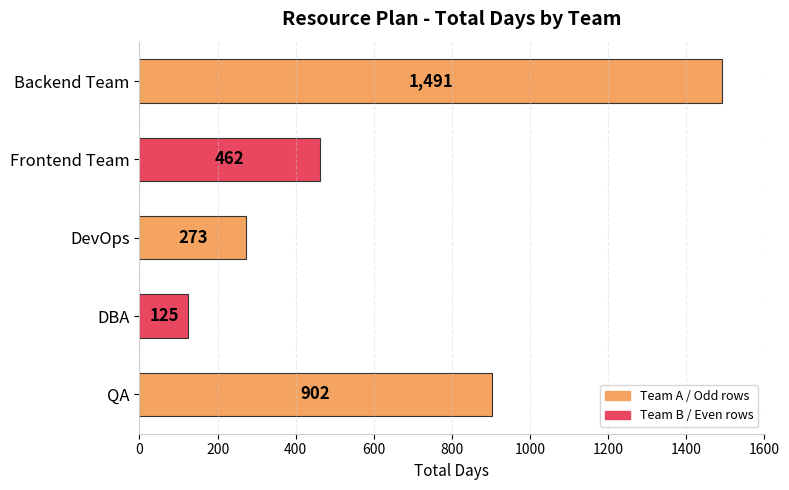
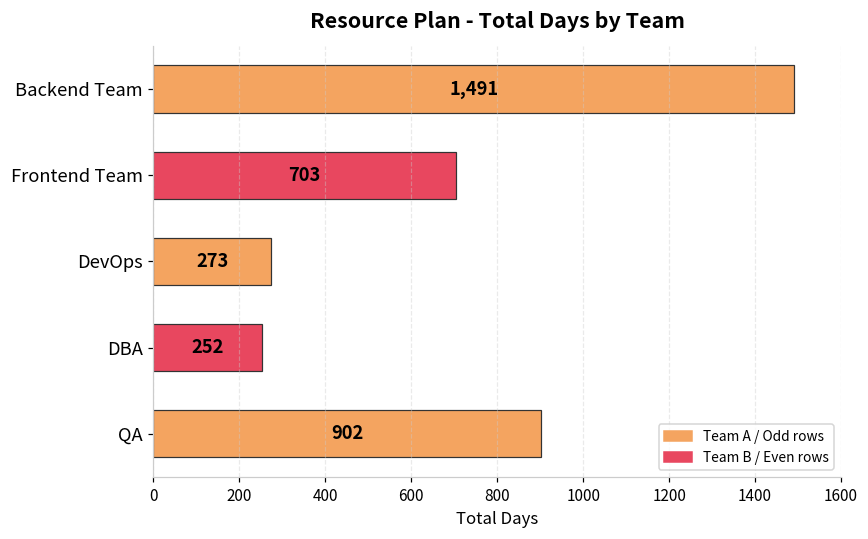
Frontend Team: 462 -> 703
DBA: 125 -> 252
